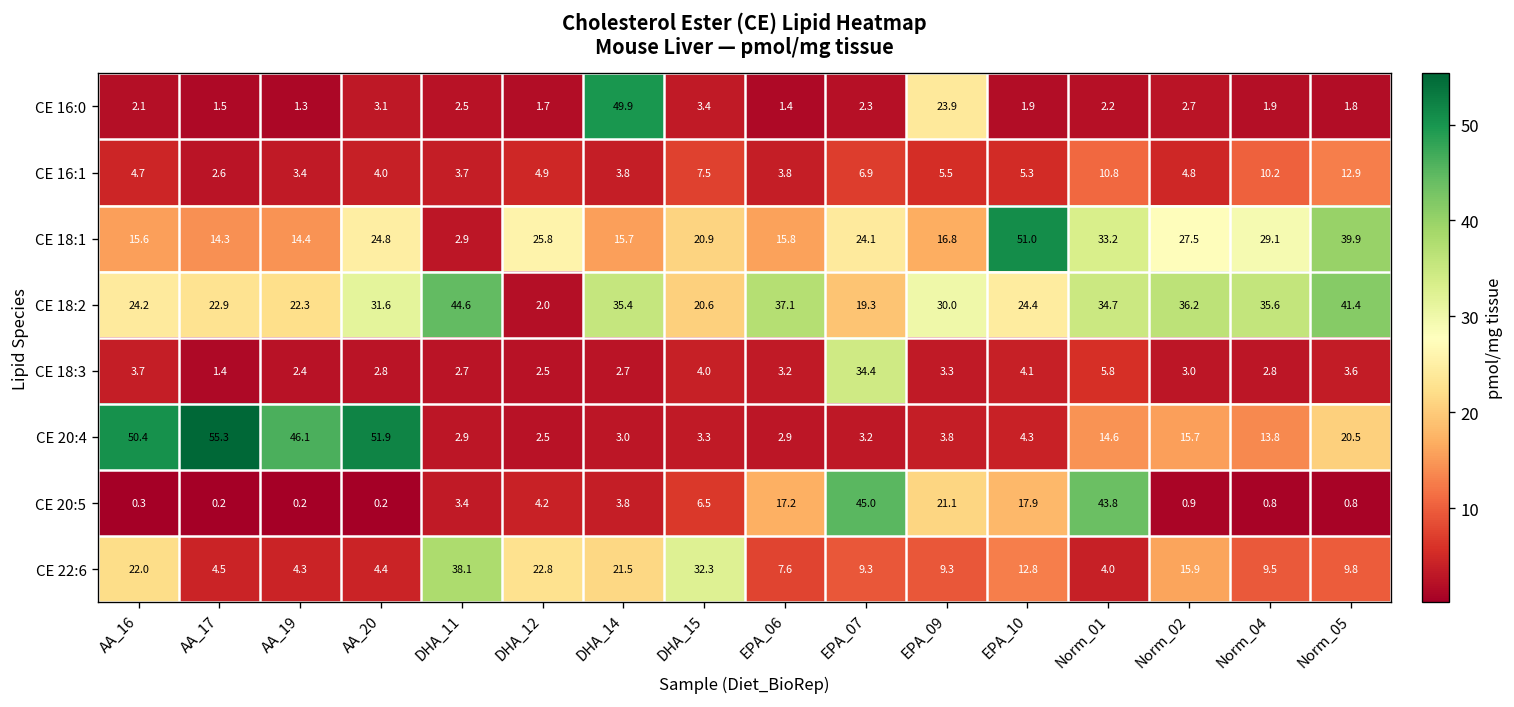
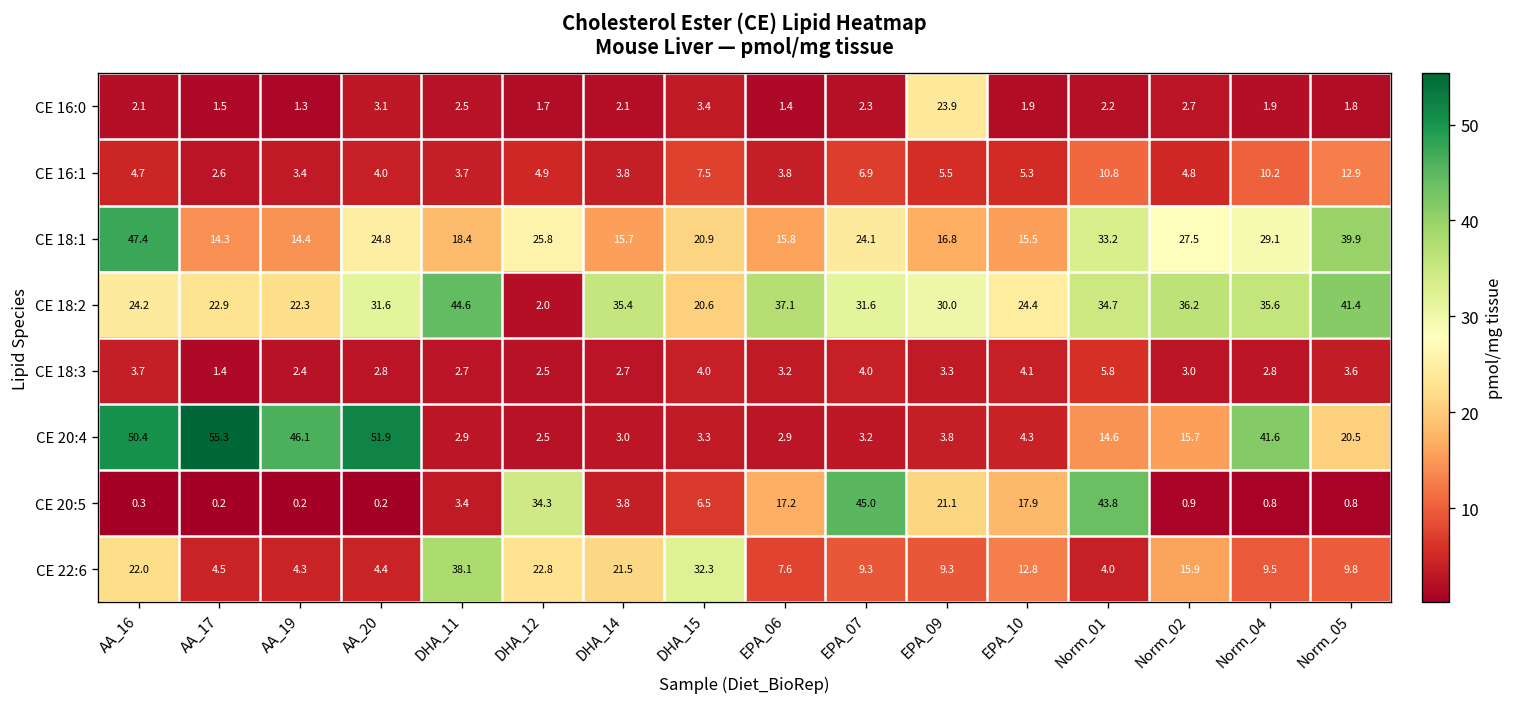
CE 16:0, DHA_14: 49.9 -> 2.1
CE 18:1, AA_16: 15.6 -> 47.4
CE 18:1, DHA_11: 2.9 -> 18.4
CE 18:1, EPA_10: 51.0 -> 15.5
CE 18:2, EPA_07: 19.3 -> 31.6
CE 18:3, EPA_07: 34.4 -> 4.0
CE 20:4, Norm_04: 13.8 -> 41.6
CE 20:5, DHA_12: 4.2 -> 34.3
